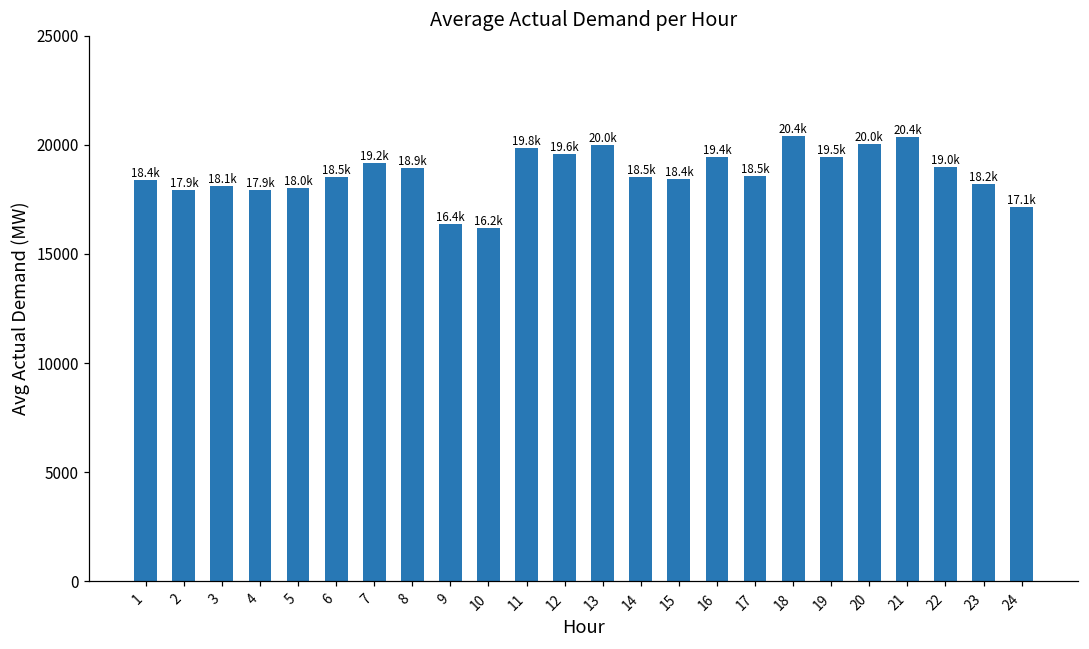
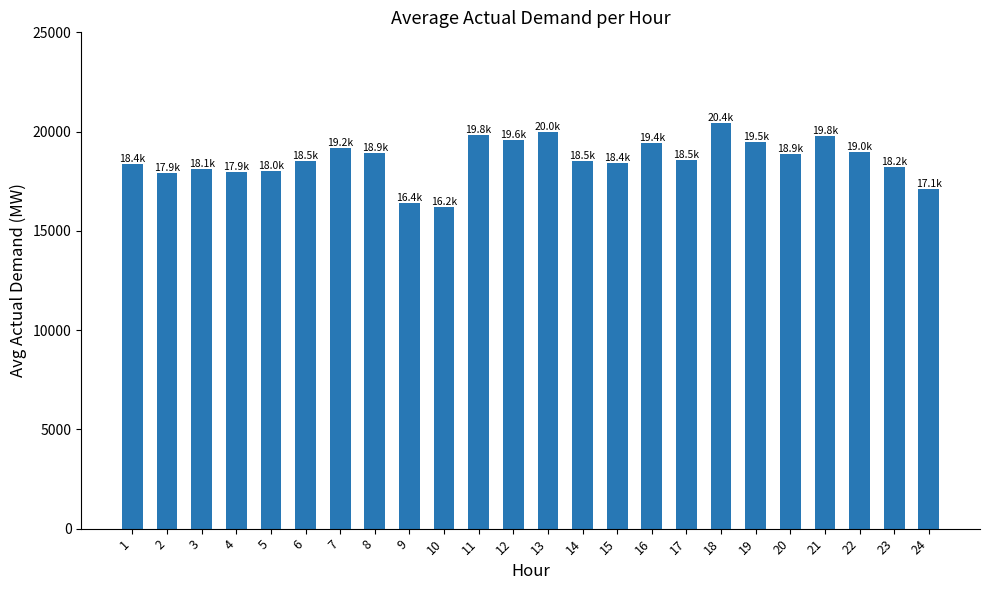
20: 20.0k -> 18.9k
21: 20.4k -> 19.8k
